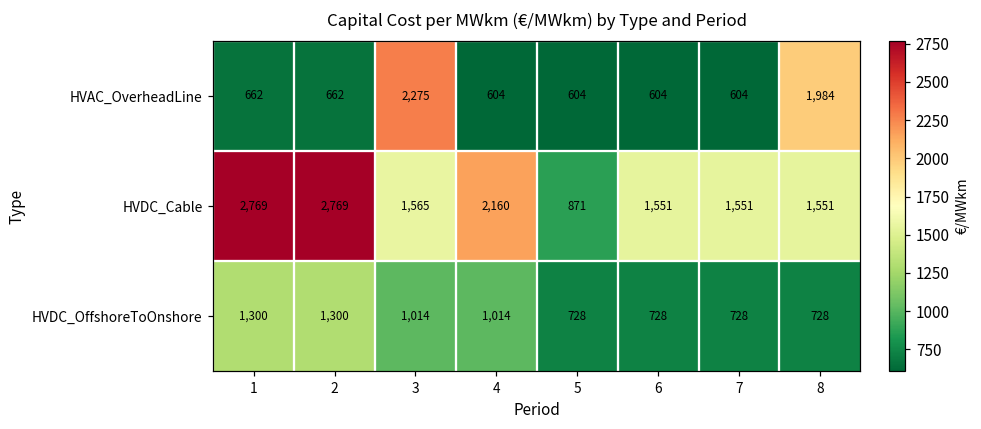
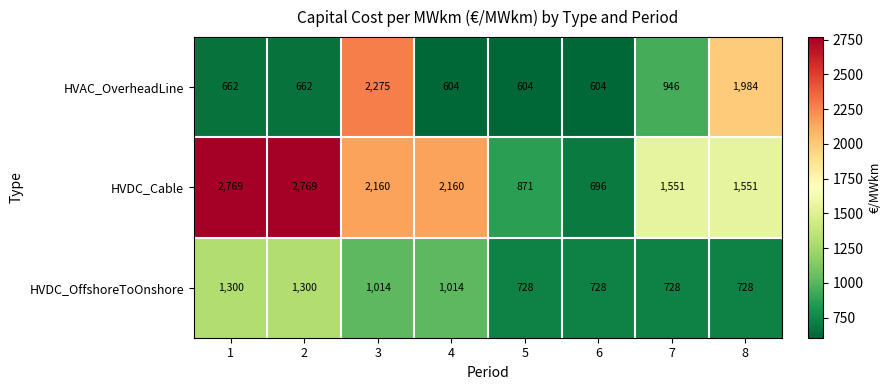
HVAC_OverheadLine, 7: 604 -> 946
HVDC_Cable, 3: 1,565 -> 2,160
HVDC_Cable, 6: 1,551 -> 696
